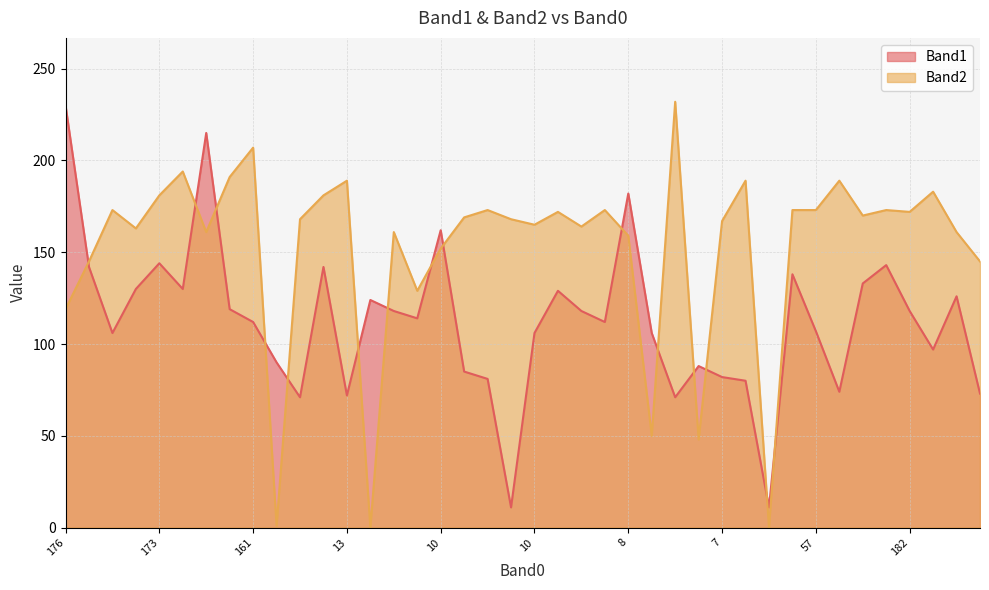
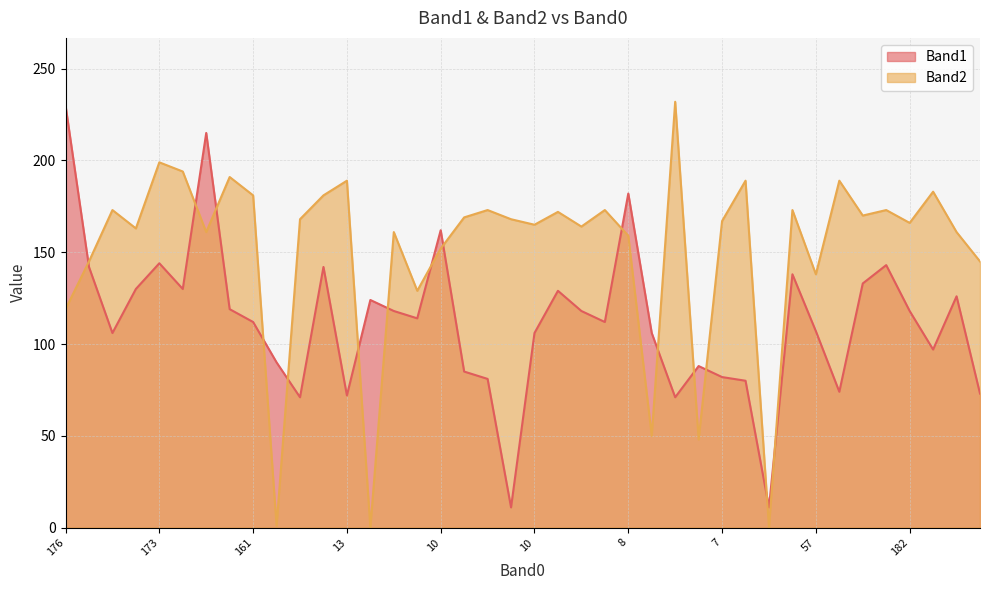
Band2, 173: 181 -> 199
Band2, 161: 207 -> 181
Band2, 57: 173 -> 138
Band2, 182: 172 -> 166
